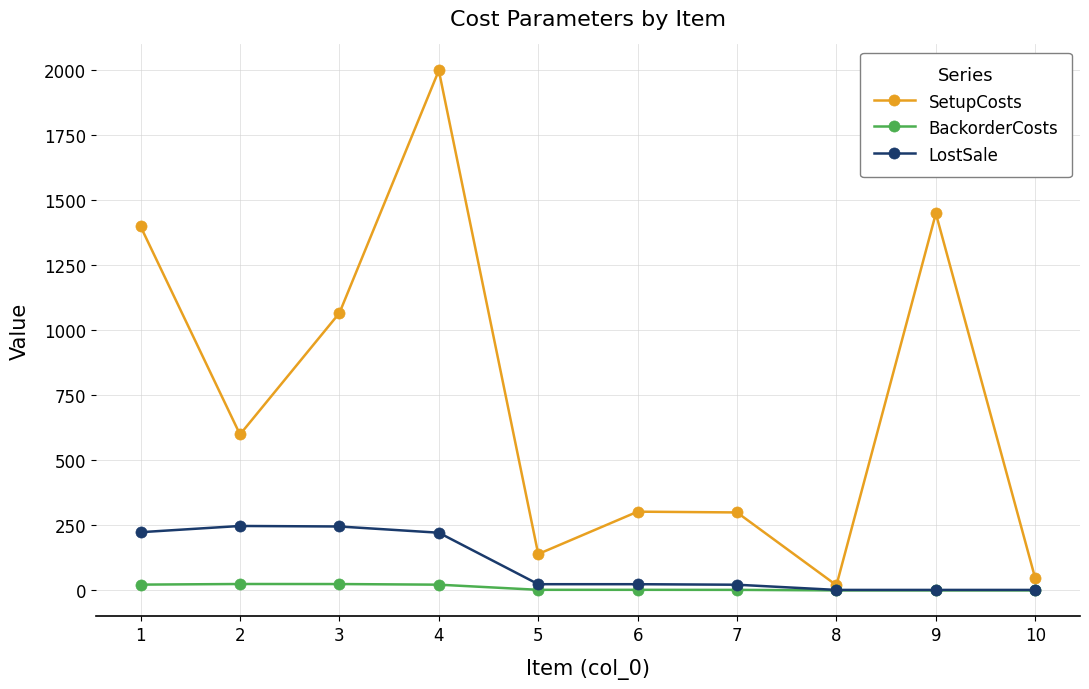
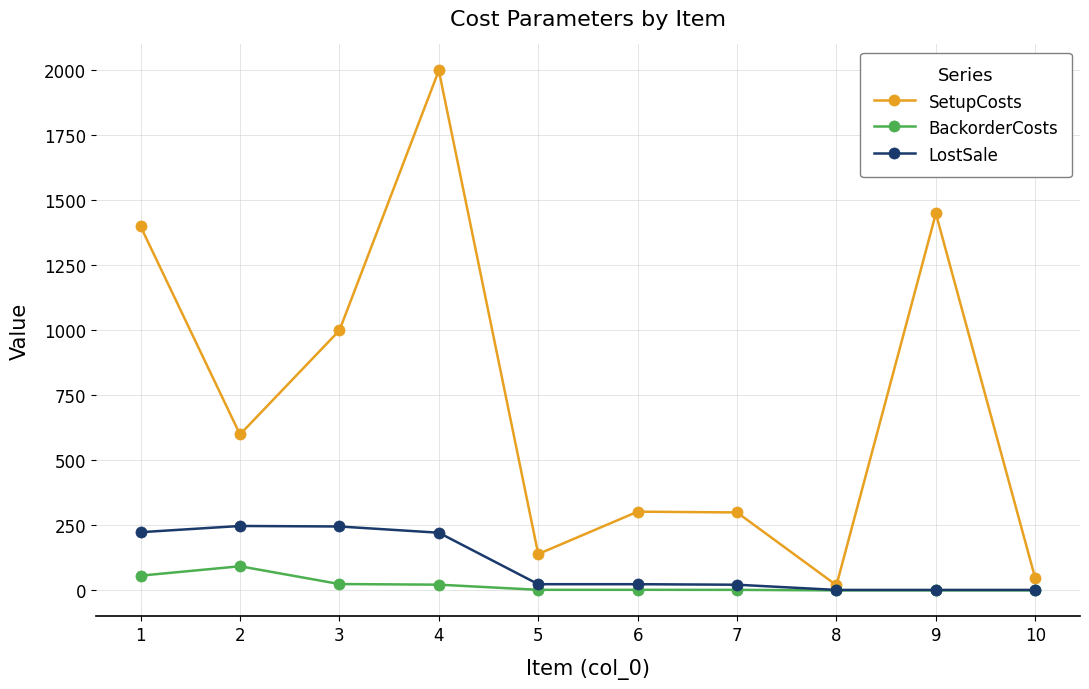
BackorderCosts, 1: 20 -> 60
BackorderCosts, 2: 20 -> 90
SetupCosts, 3: 1070 -> 1000
